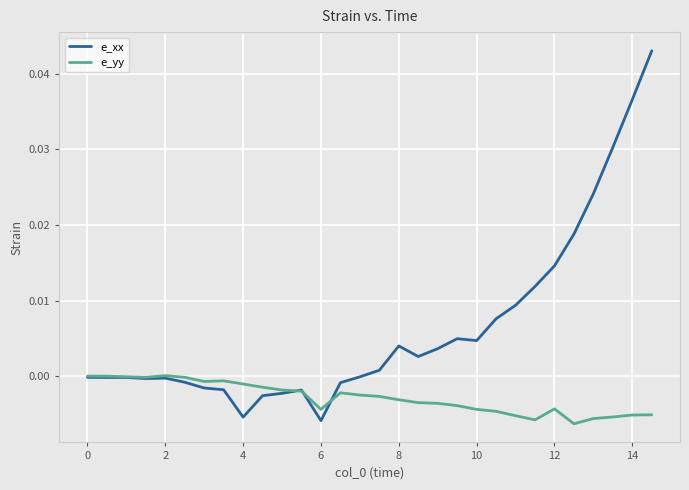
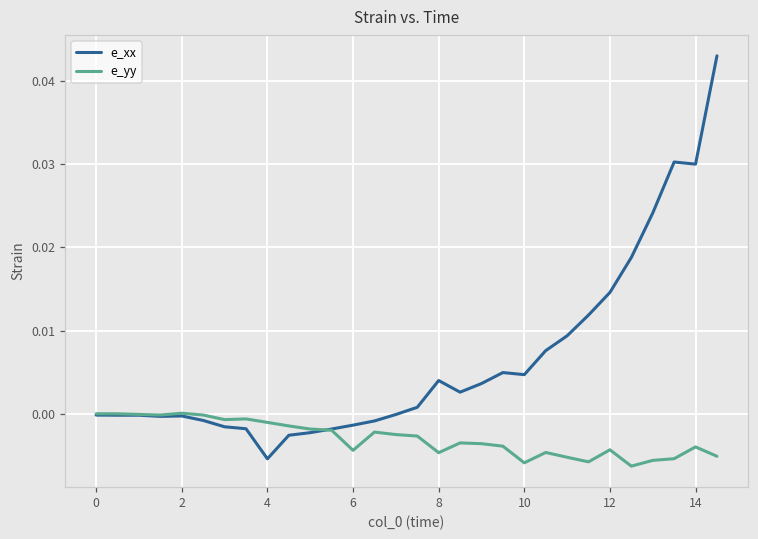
e_xx, 6: -0.006 -> -0.001
e_yy, 8: -0.003 -> -0.005
e_yy, 10: -0.004 -> -0.006
e_xx, 14: 0.037 -> 0.030
e_yy, 14: -0.005 -> -0.004
